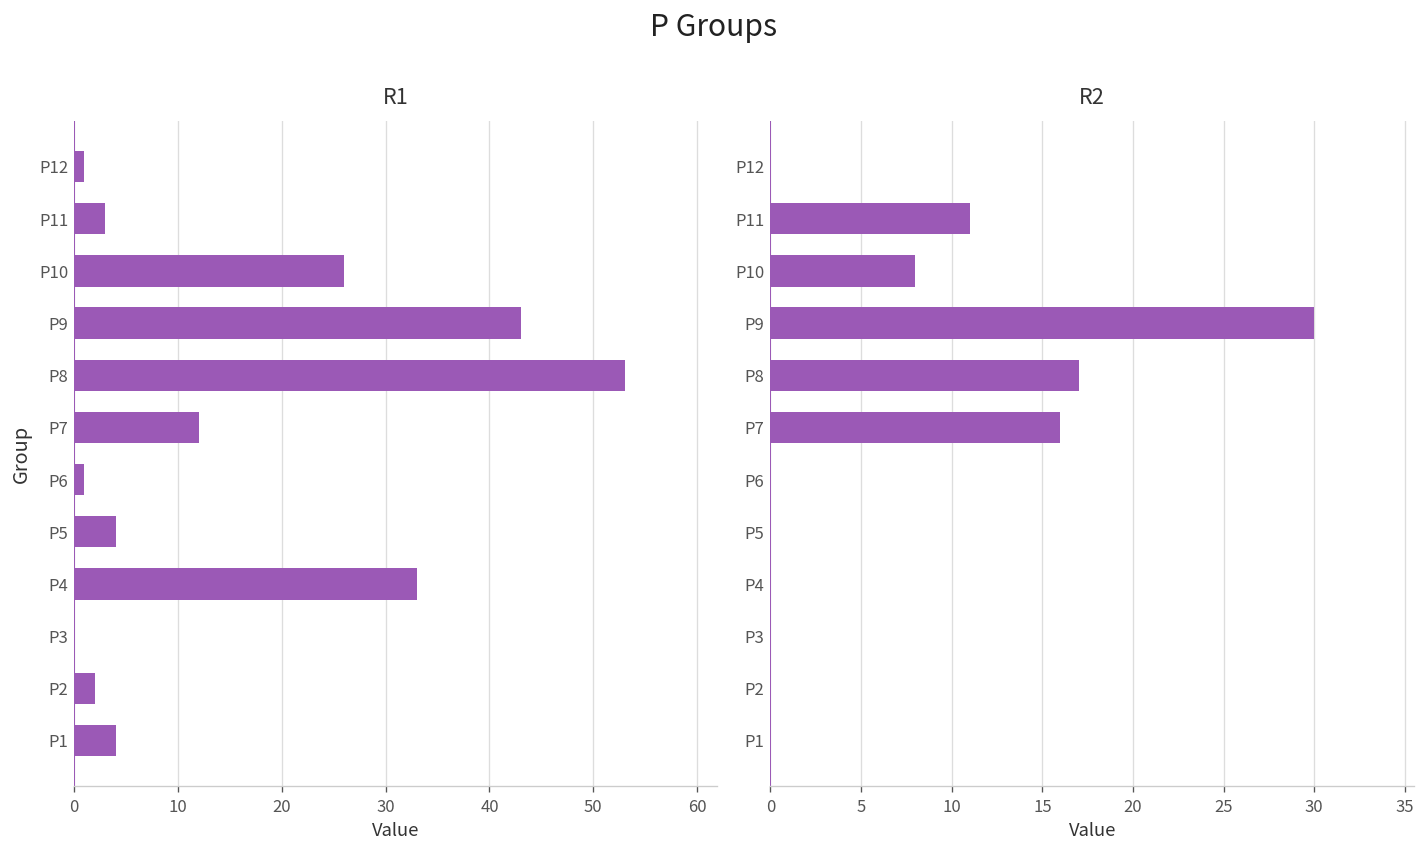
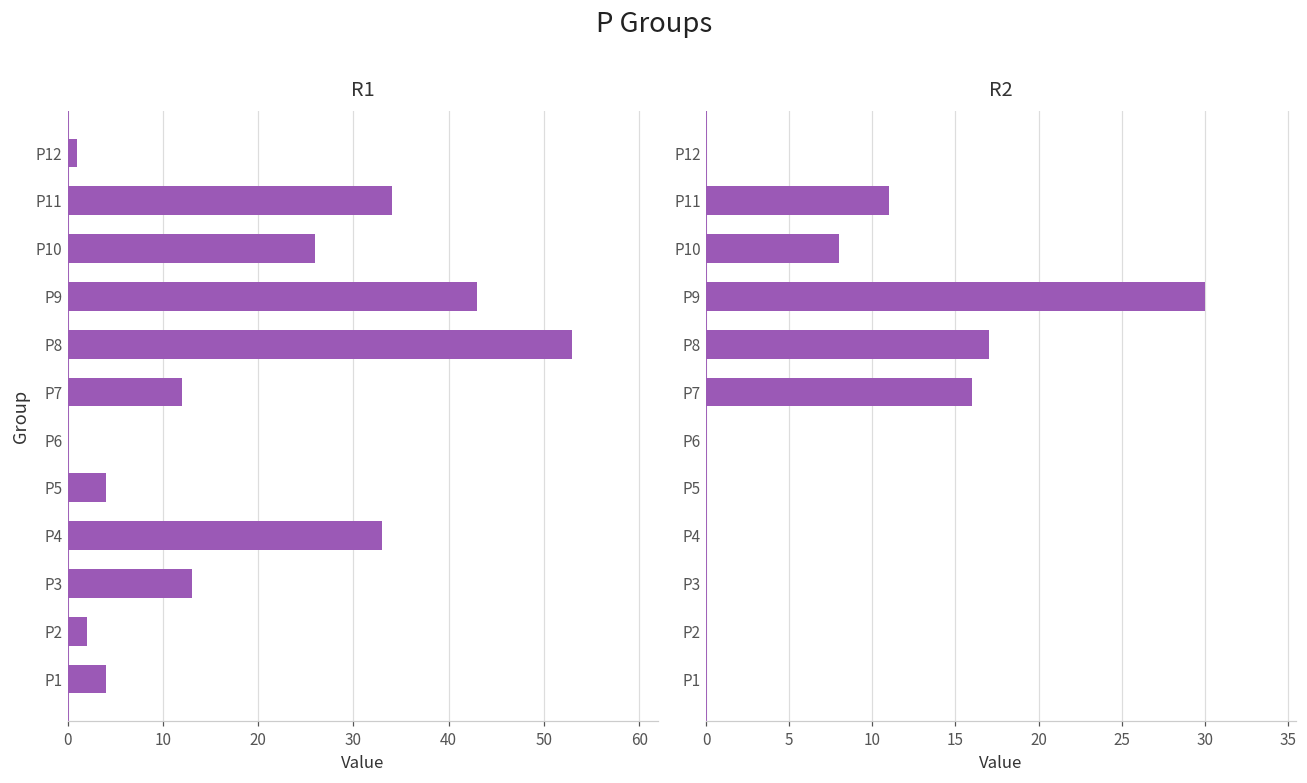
R1, P11: 3 -> 34
R1, P6: 1 -> 0
R1, P3: 0 -> 13
